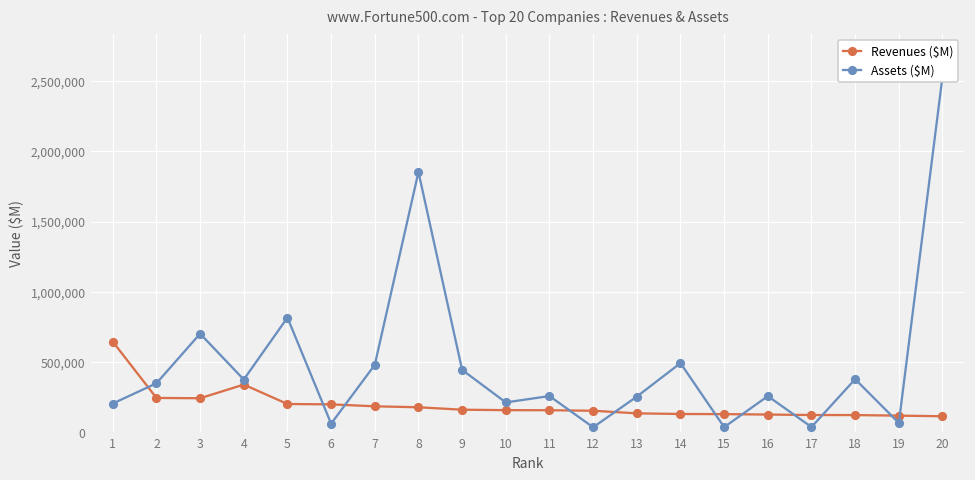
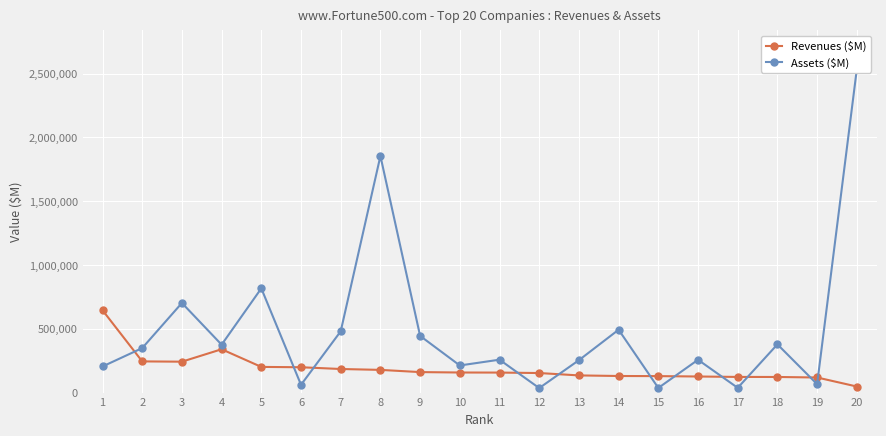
Revenues ($M), 20: 110,000 -> 50,000
